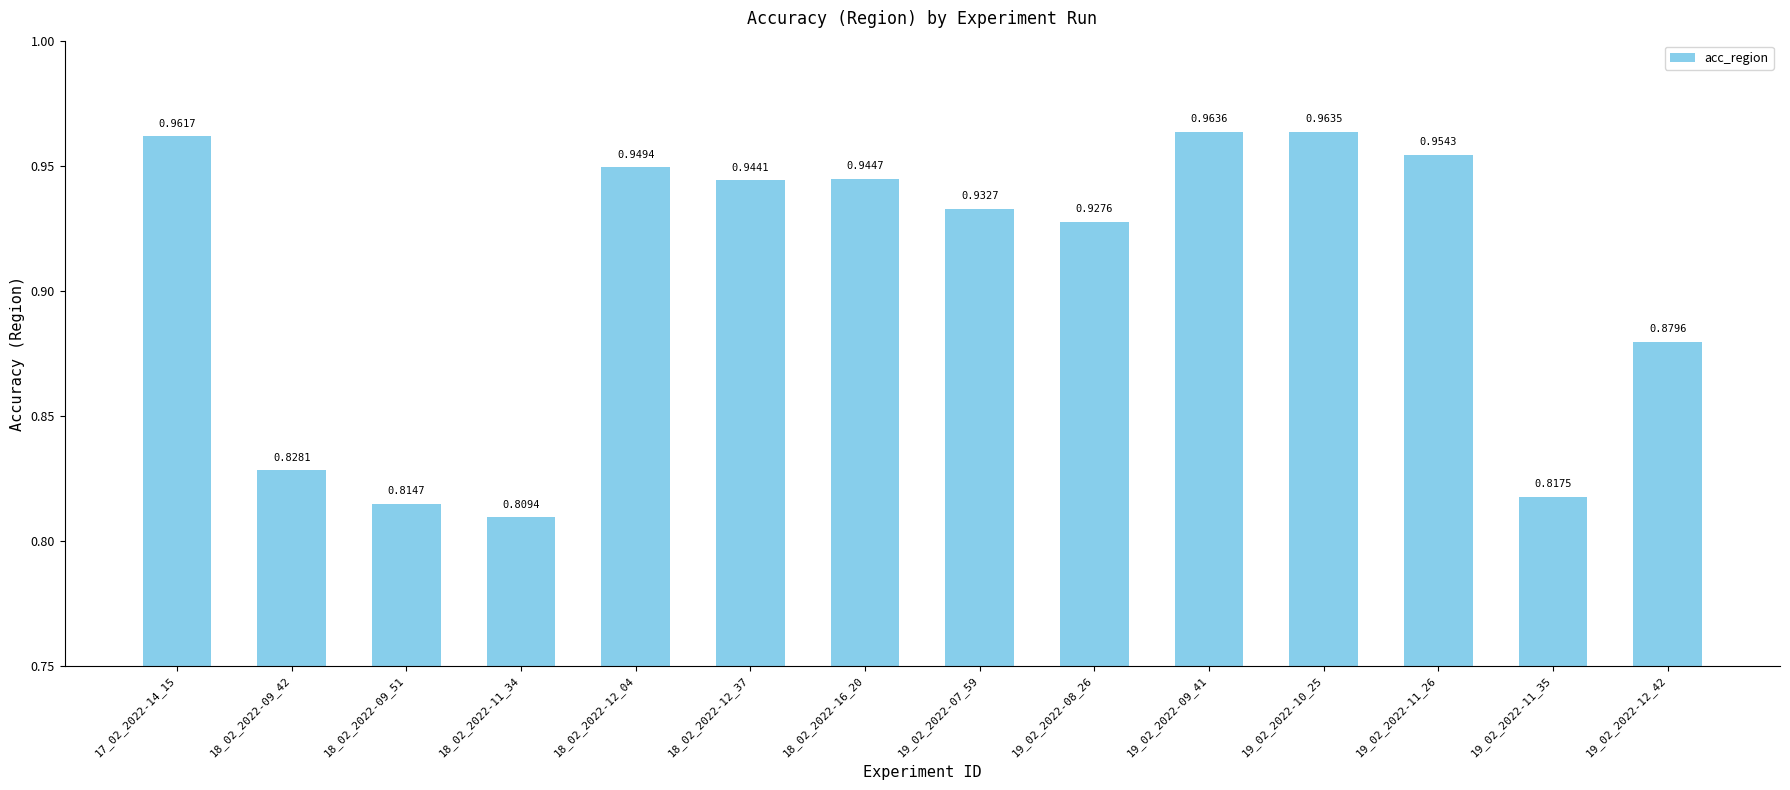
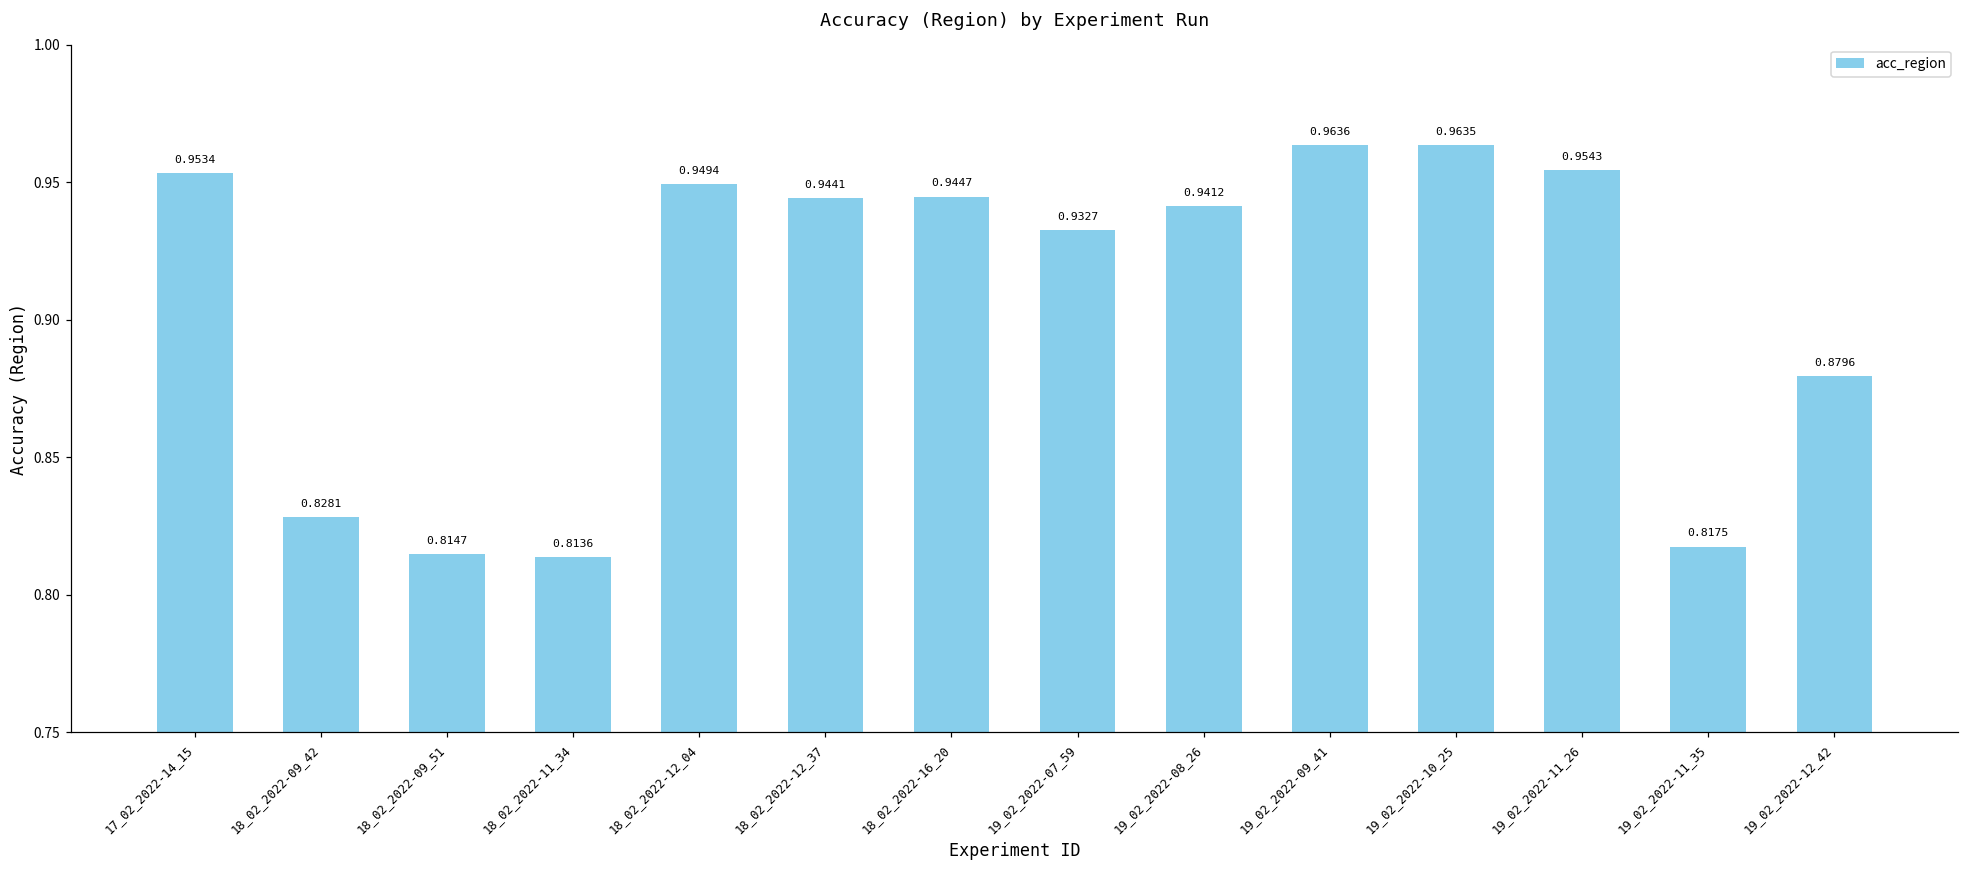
17_02_2022-14_15: 0.9617 -> 0.9534
18_02_2022-11_34: 0.8094 -> 0.8136
19_02_2022-08_26: 0.9276 -> 0.9412
